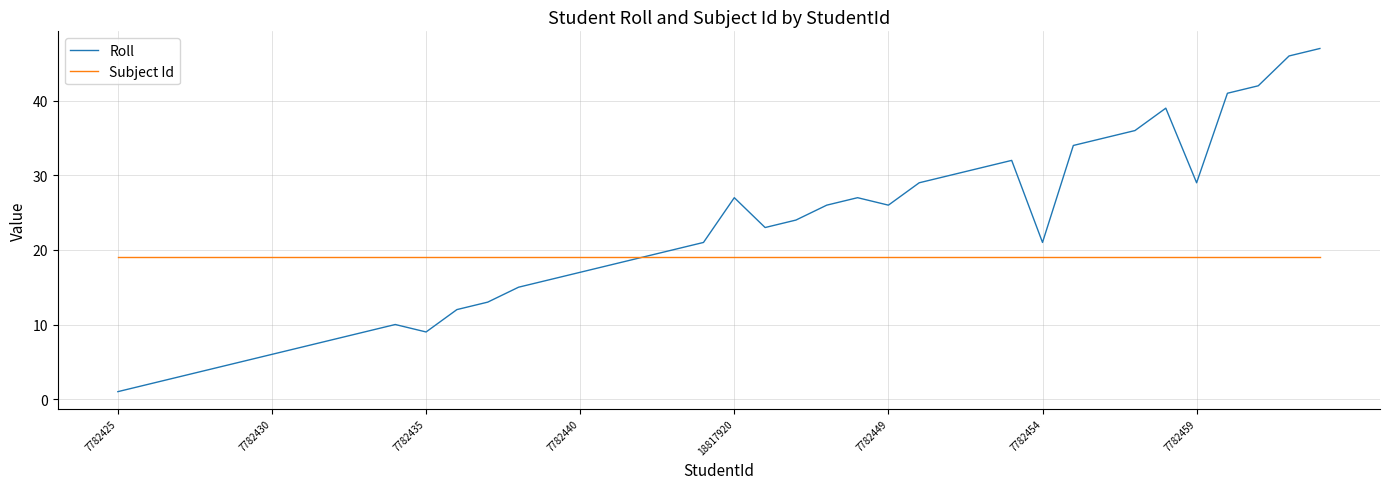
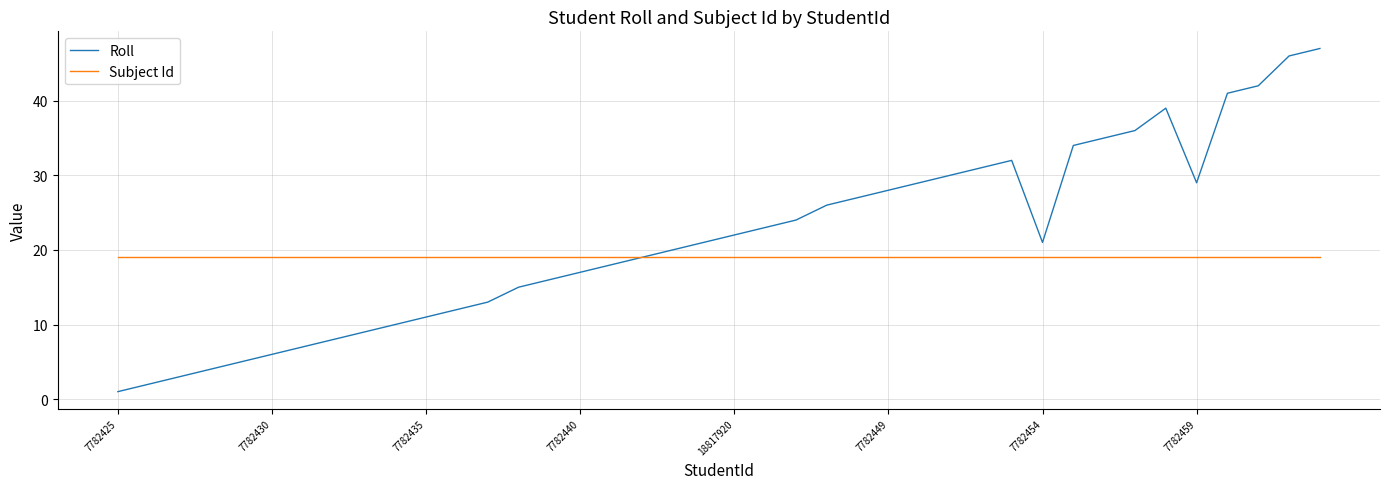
Roll, 7782435: 9 -> 11
Roll, 18817920: 27 -> 22
Roll, 7782449: 26 -> 28
